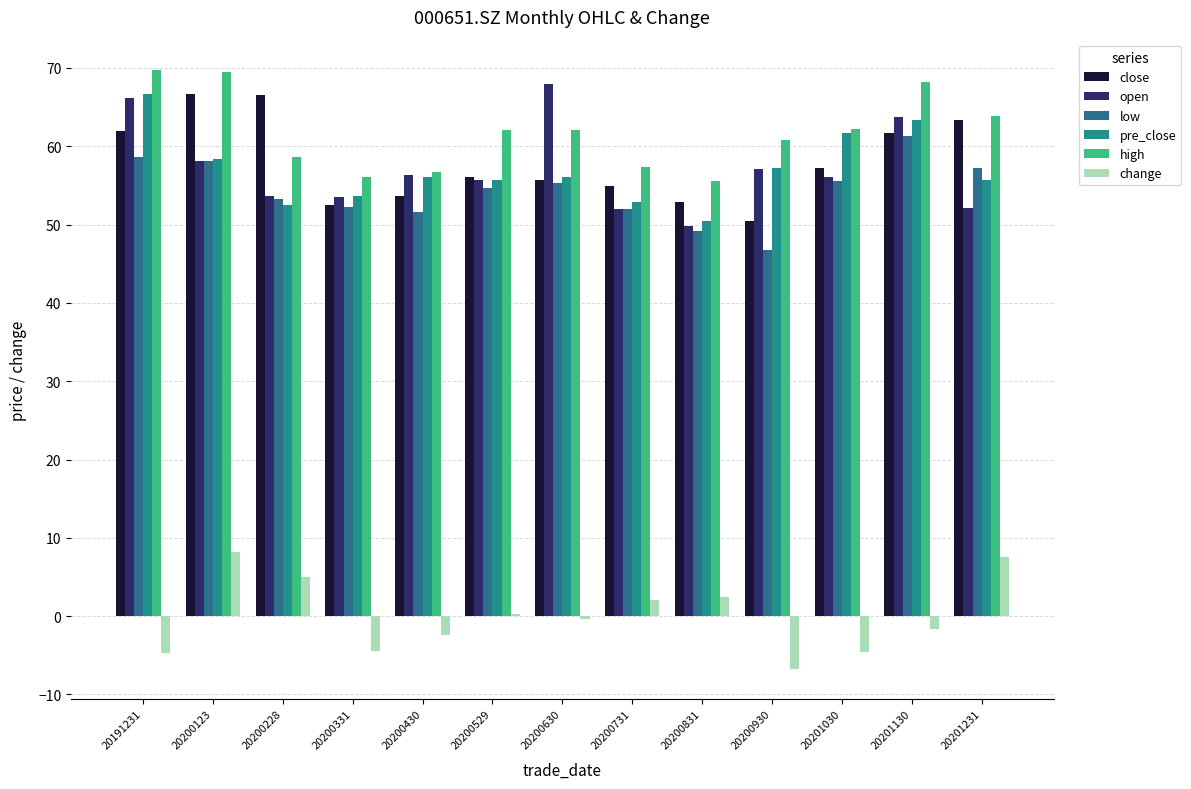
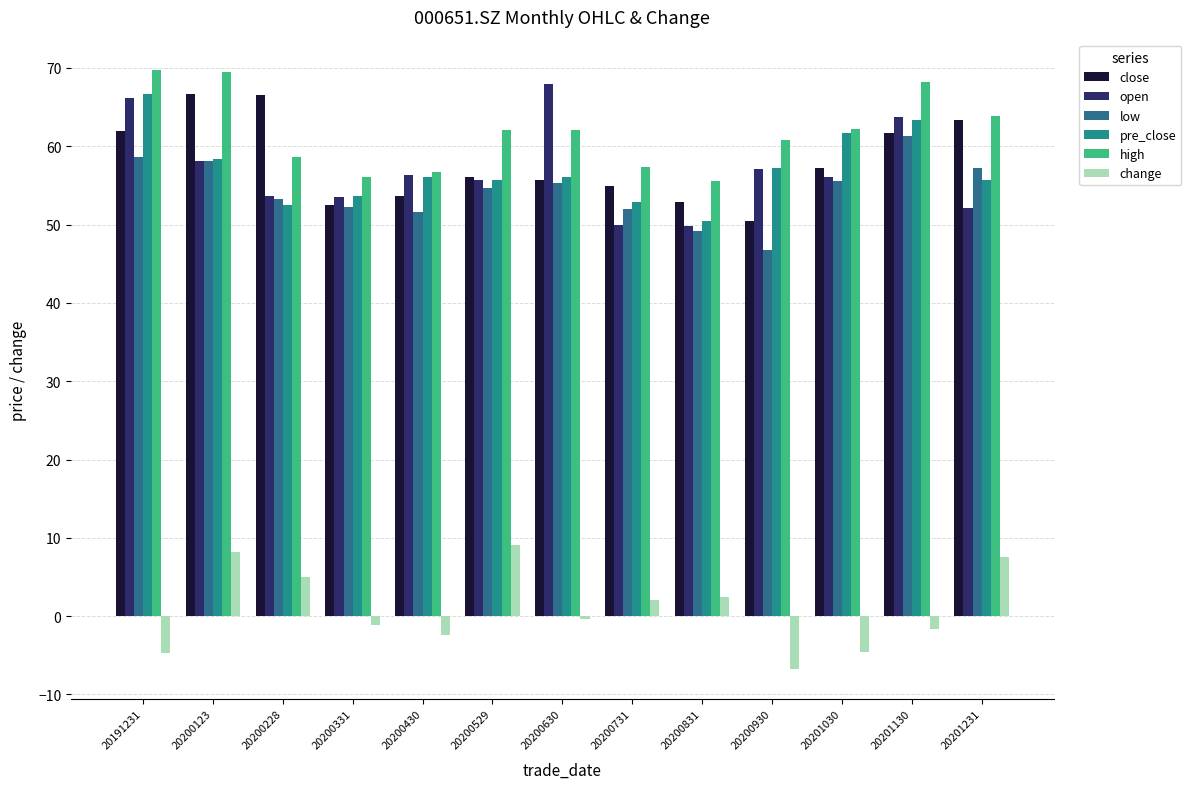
change, 20200331: -5 -> -1
change, 20200529: 0 -> 9
open, 20200731: 52 -> 50
